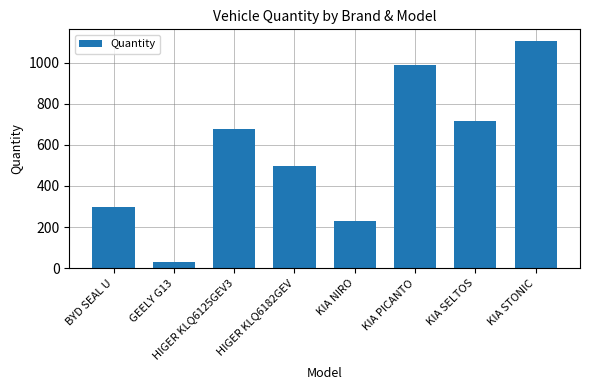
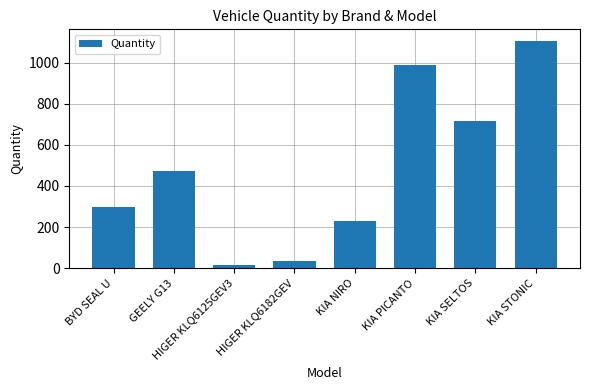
GEELY G13: 30 -> 470
HIGER KLQ6125GEV3: 680 -> 20
HIGER KLQ6182GEV: 500 -> 40
